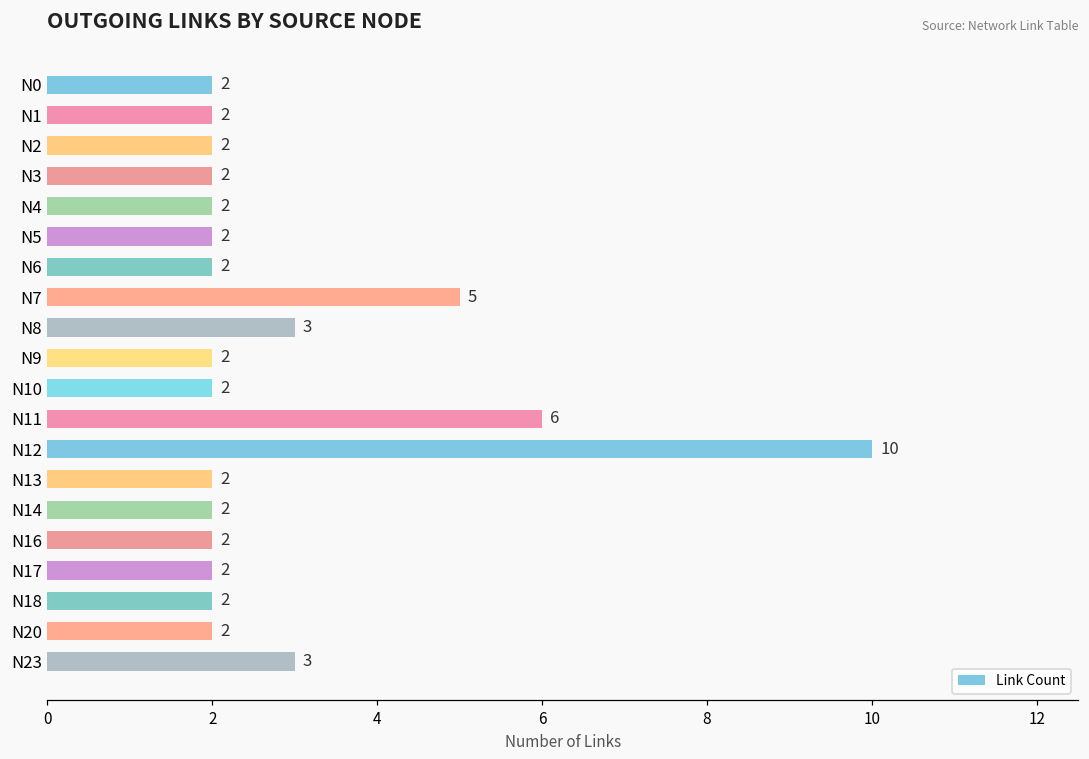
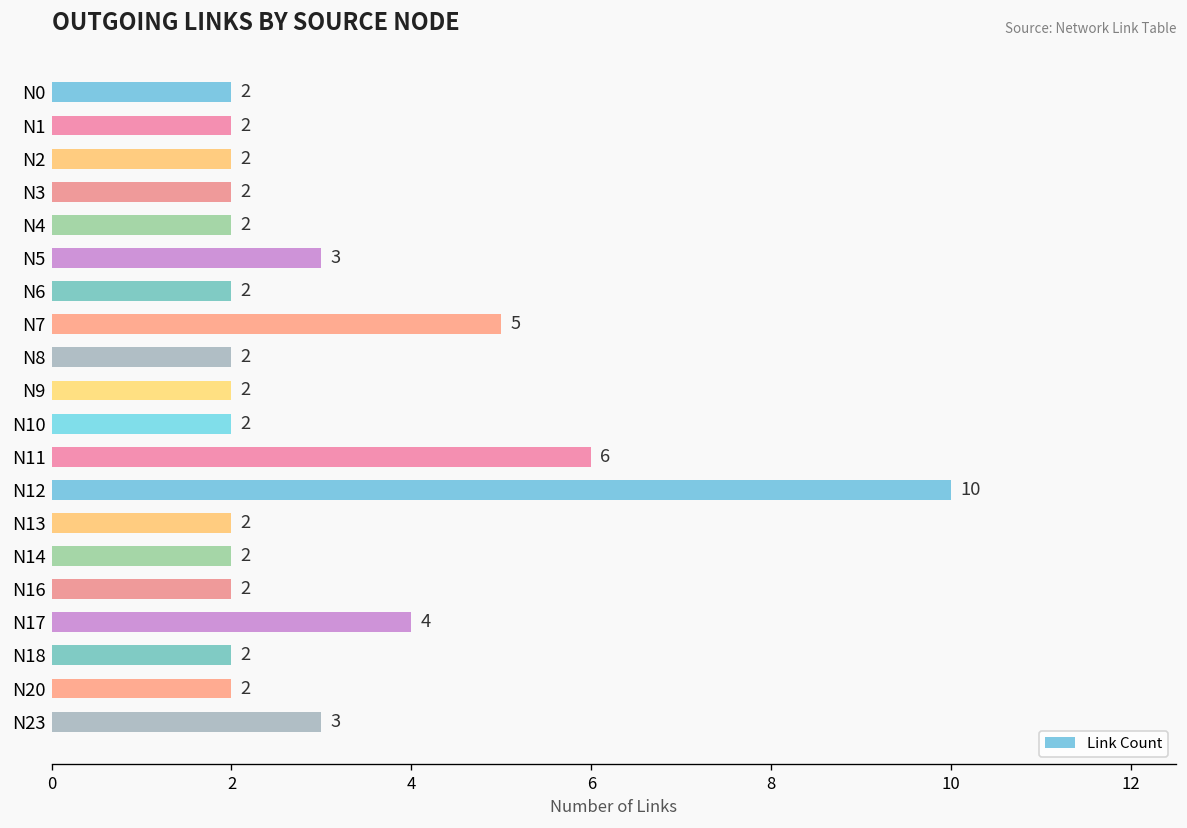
N5: 2 -> 3
N8: 3 -> 2
N17: 2 -> 4
